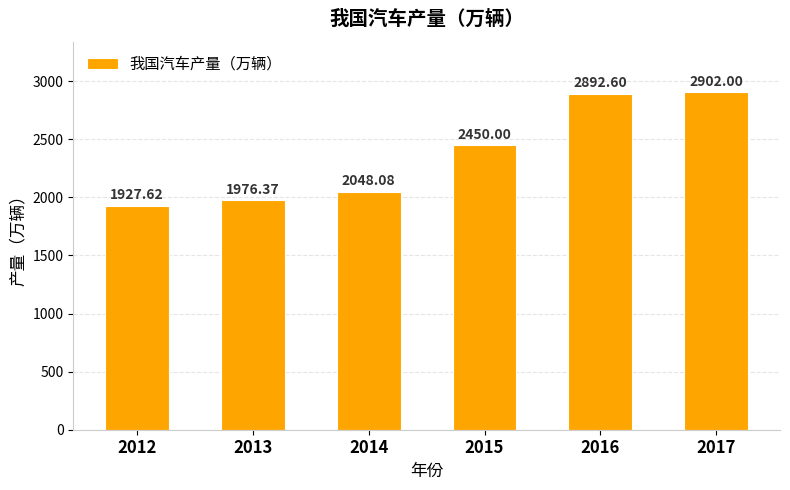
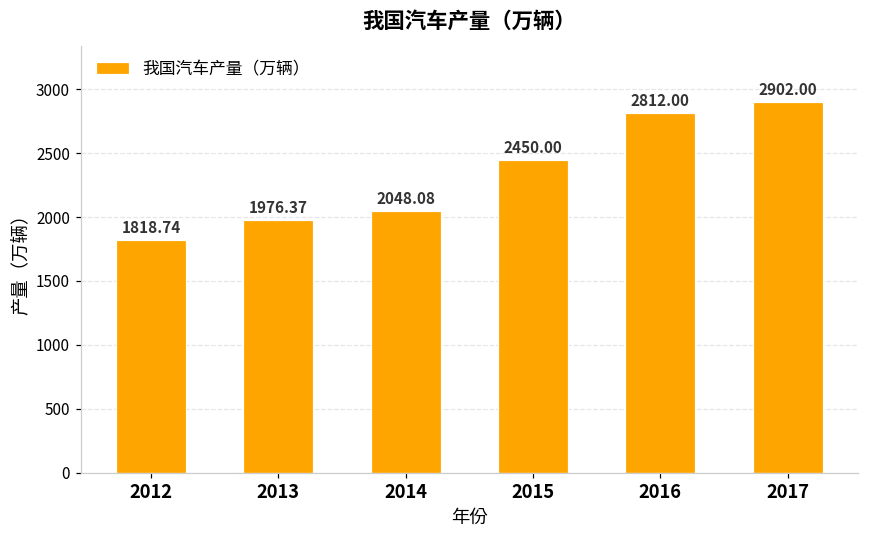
2012: 1927.62 -> 1818.74
2016: 2892.60 -> 2812.00
